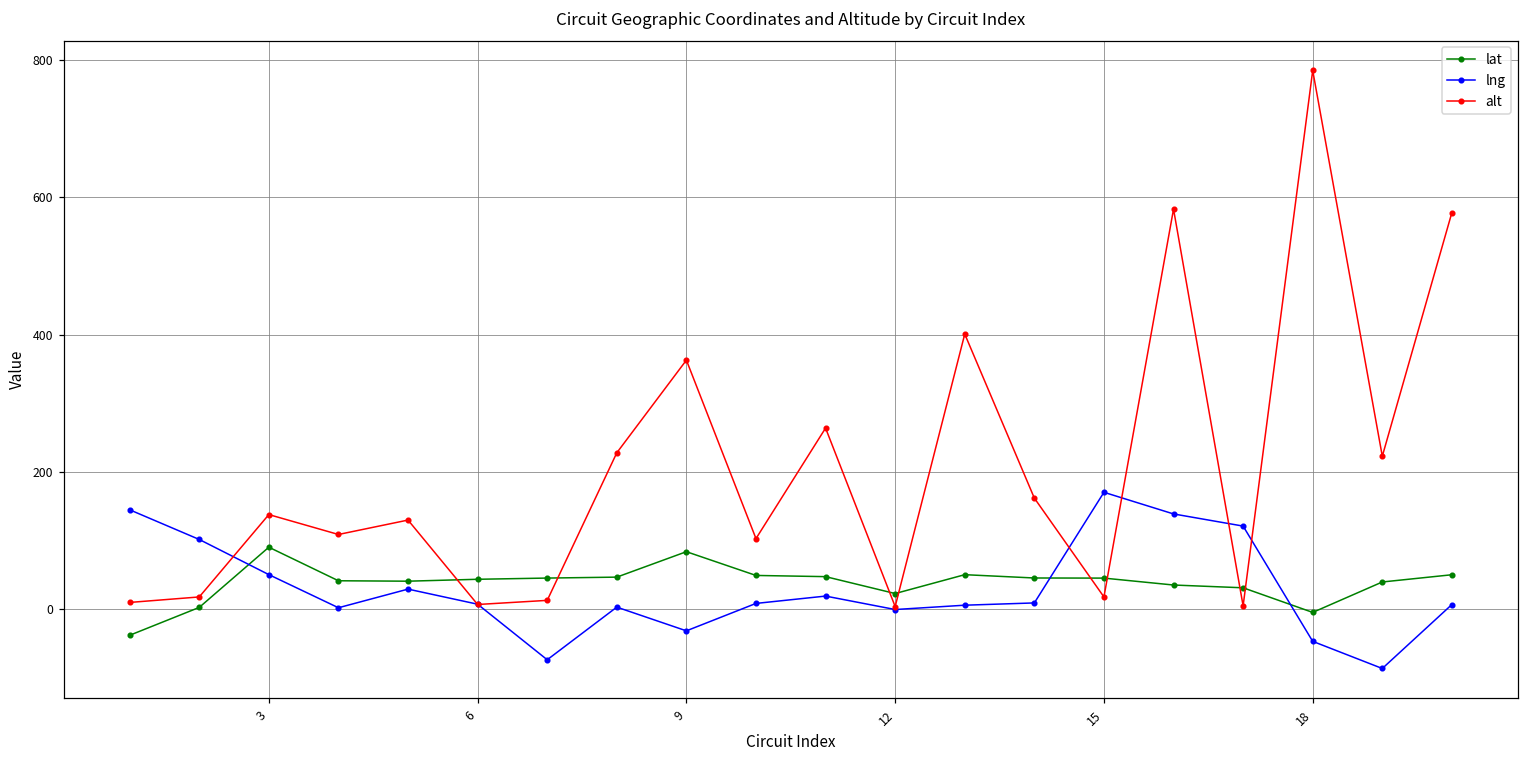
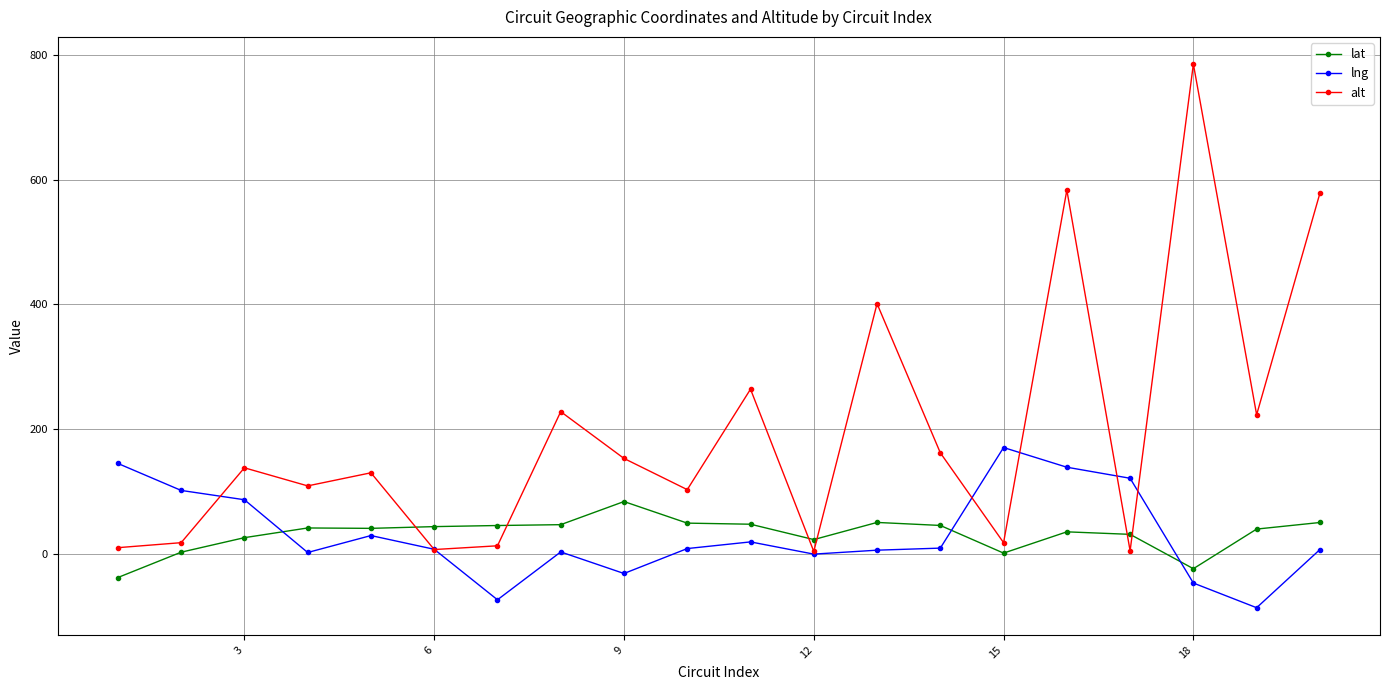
lat, 3: 90 -> 30
lng, 3: 50 -> 90
alt, 9: 360 -> 150
lat, 15: 50 -> 0
lat, 18: 0 -> -20
